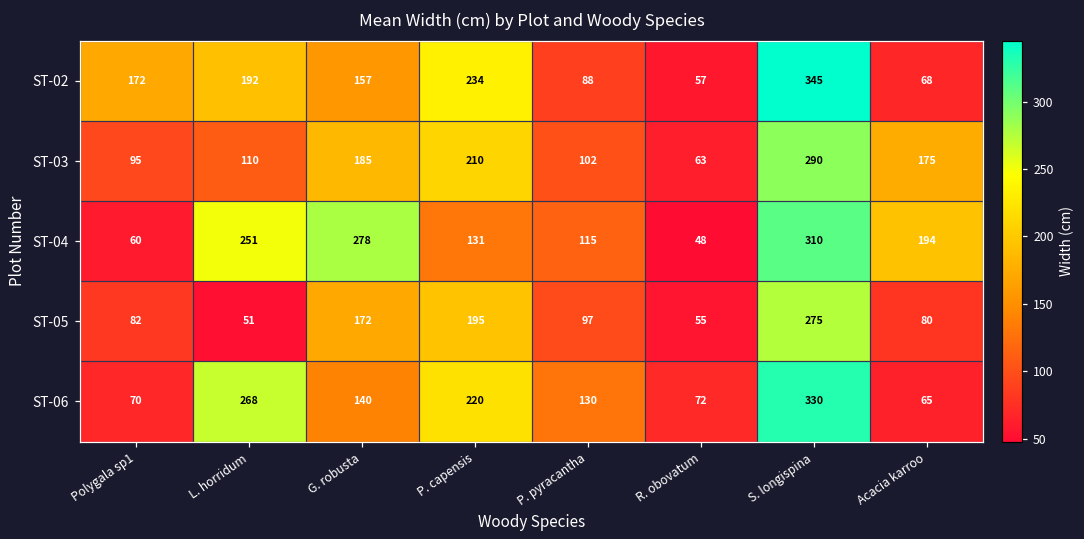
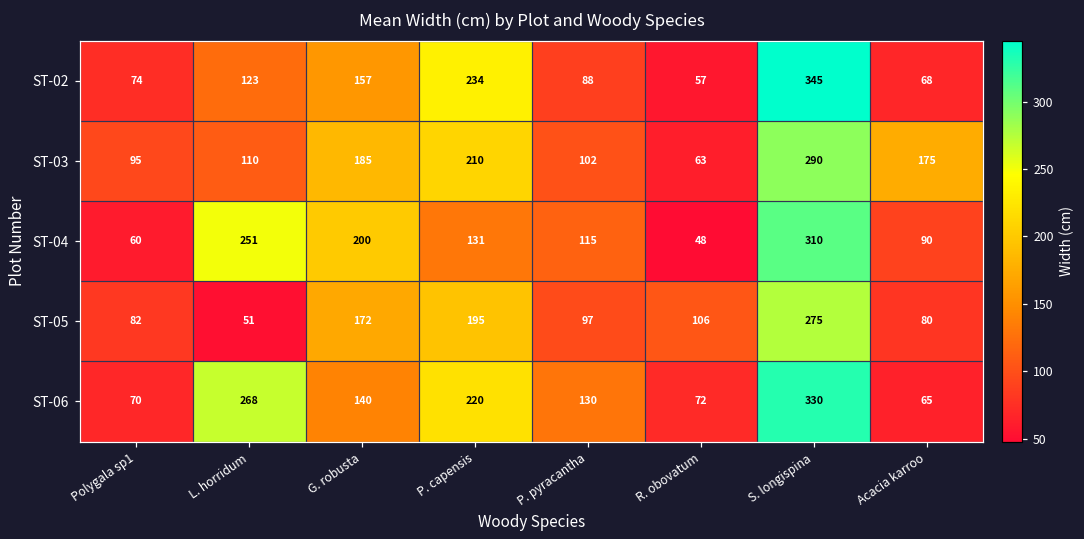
ST-02, Polygala sp1: 172 -> 74
ST-02, L. horridum: 192 -> 123
ST-04, G. robusta: 278 -> 200
ST-04, Acacia karroo: 194 -> 90
ST-05, R. obovatum: 55 -> 106
